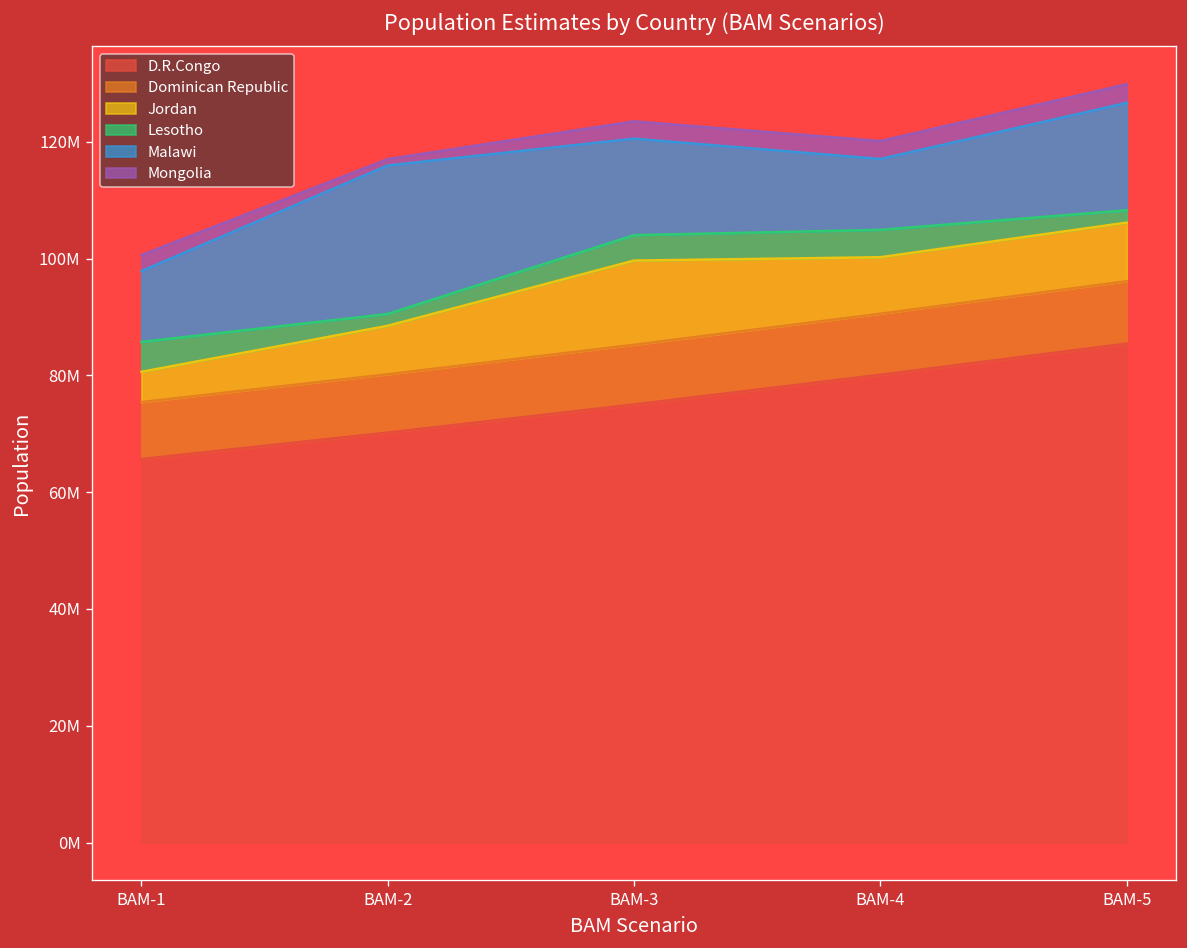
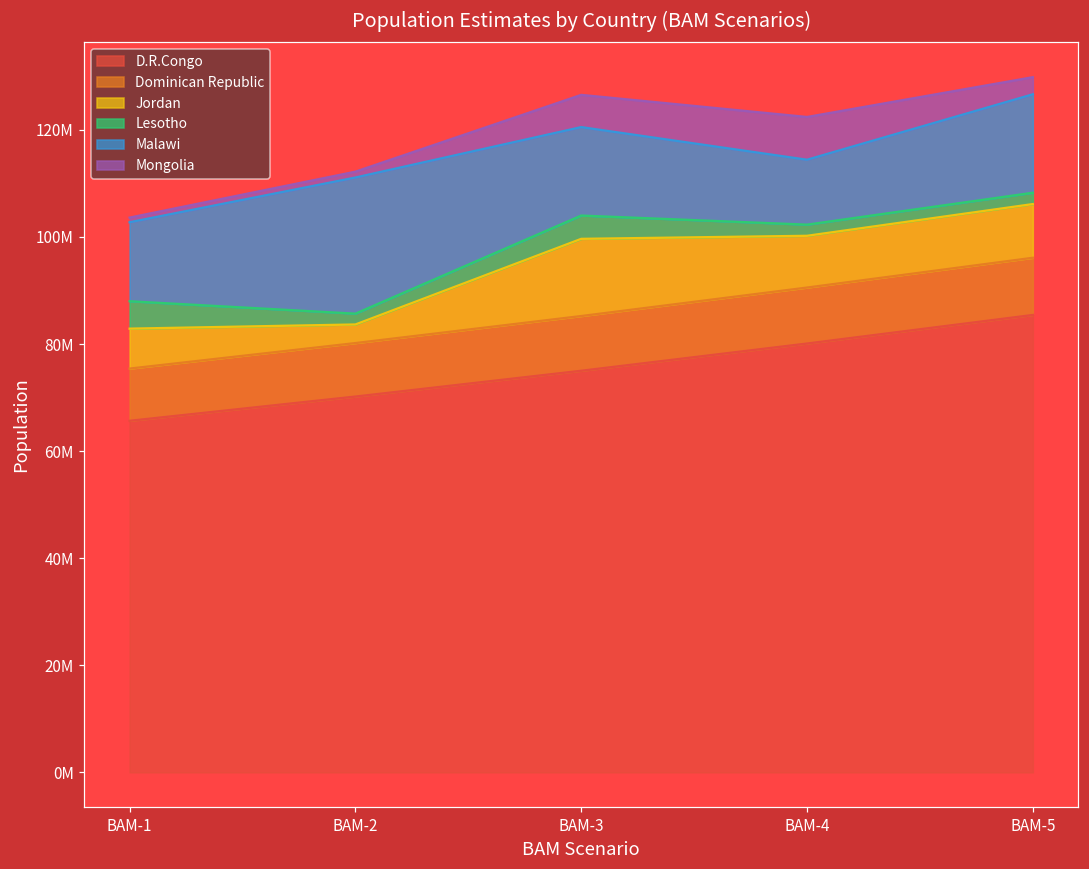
Jordan, BAM-1: 5000000 -> 7000000
Malawi, BAM-1: 12000000 -> 15000000
Mongolia, BAM-1: 3000000 -> 1000000
Jordan, BAM-2: 8000000 -> 3000000
Mongolia, BAM-3: 3000000 -> 6000000
Lesotho, BAM-4: 5000000 -> 2000000
Mongolia, BAM-4: 3000000 -> 8000000
